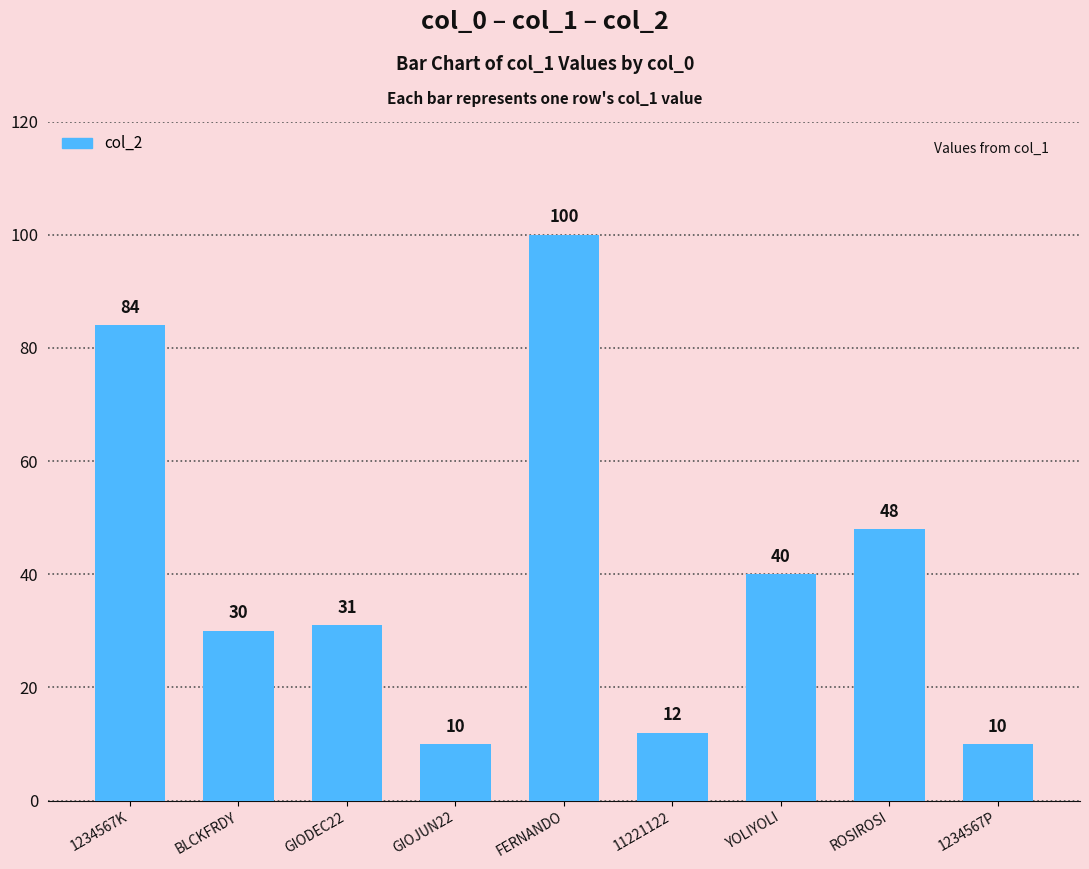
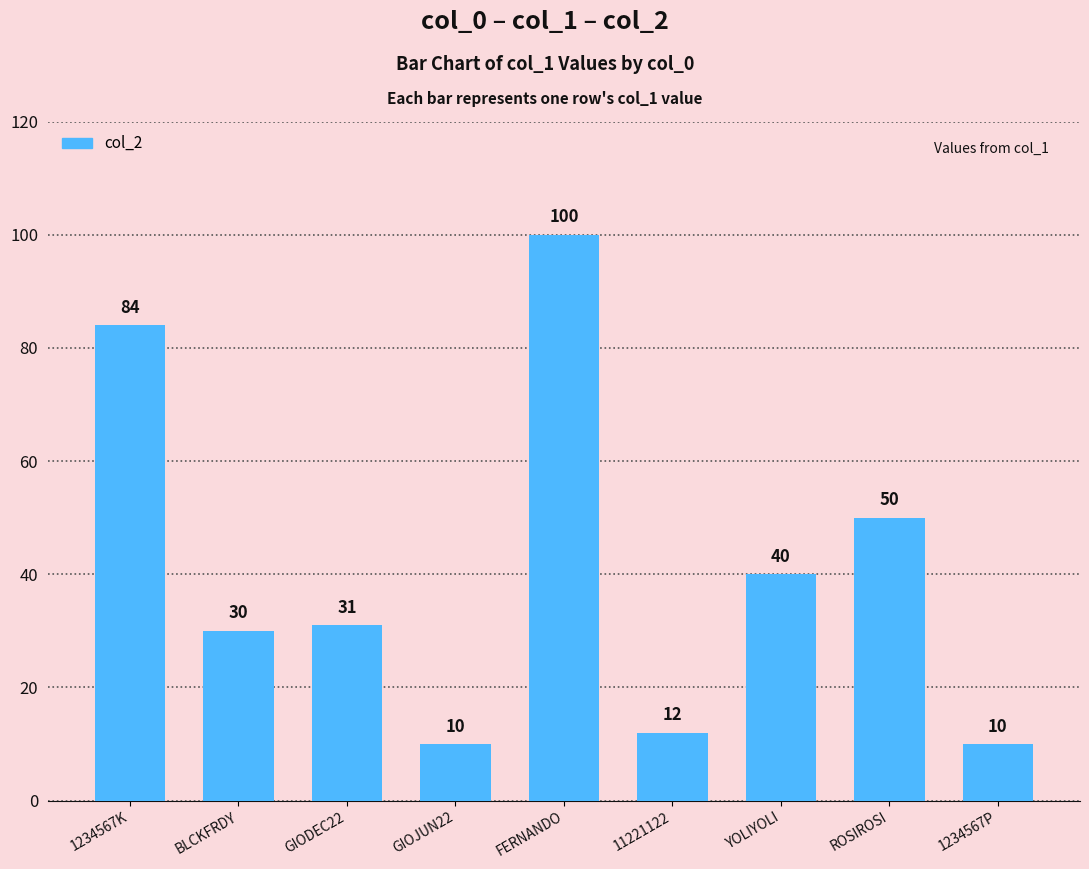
ROSIROSI: 48 -> 50
